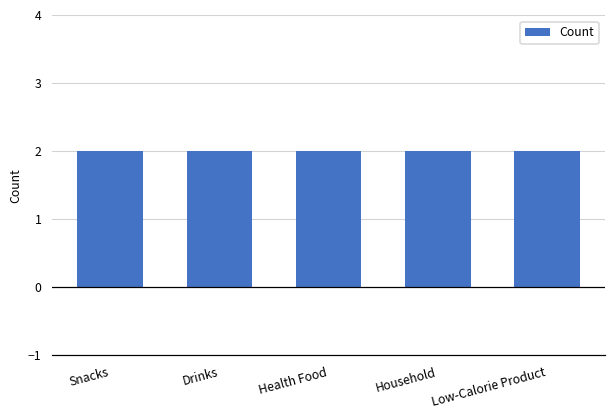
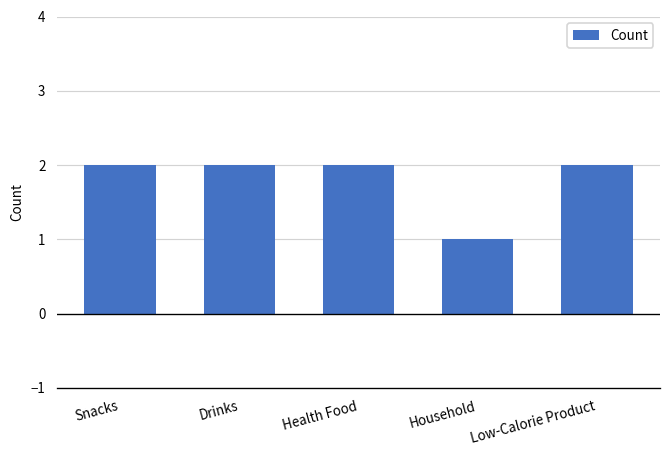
Household: 2 -> 1
